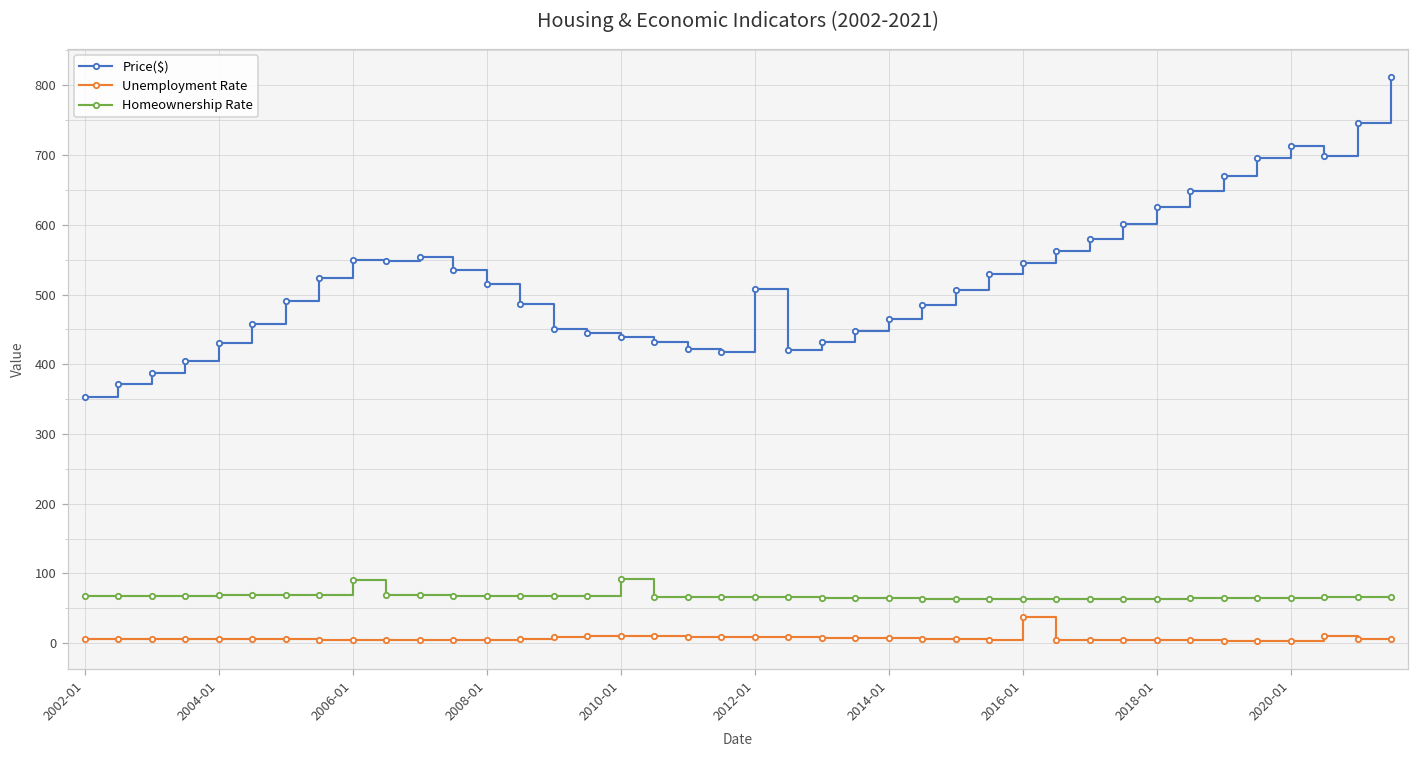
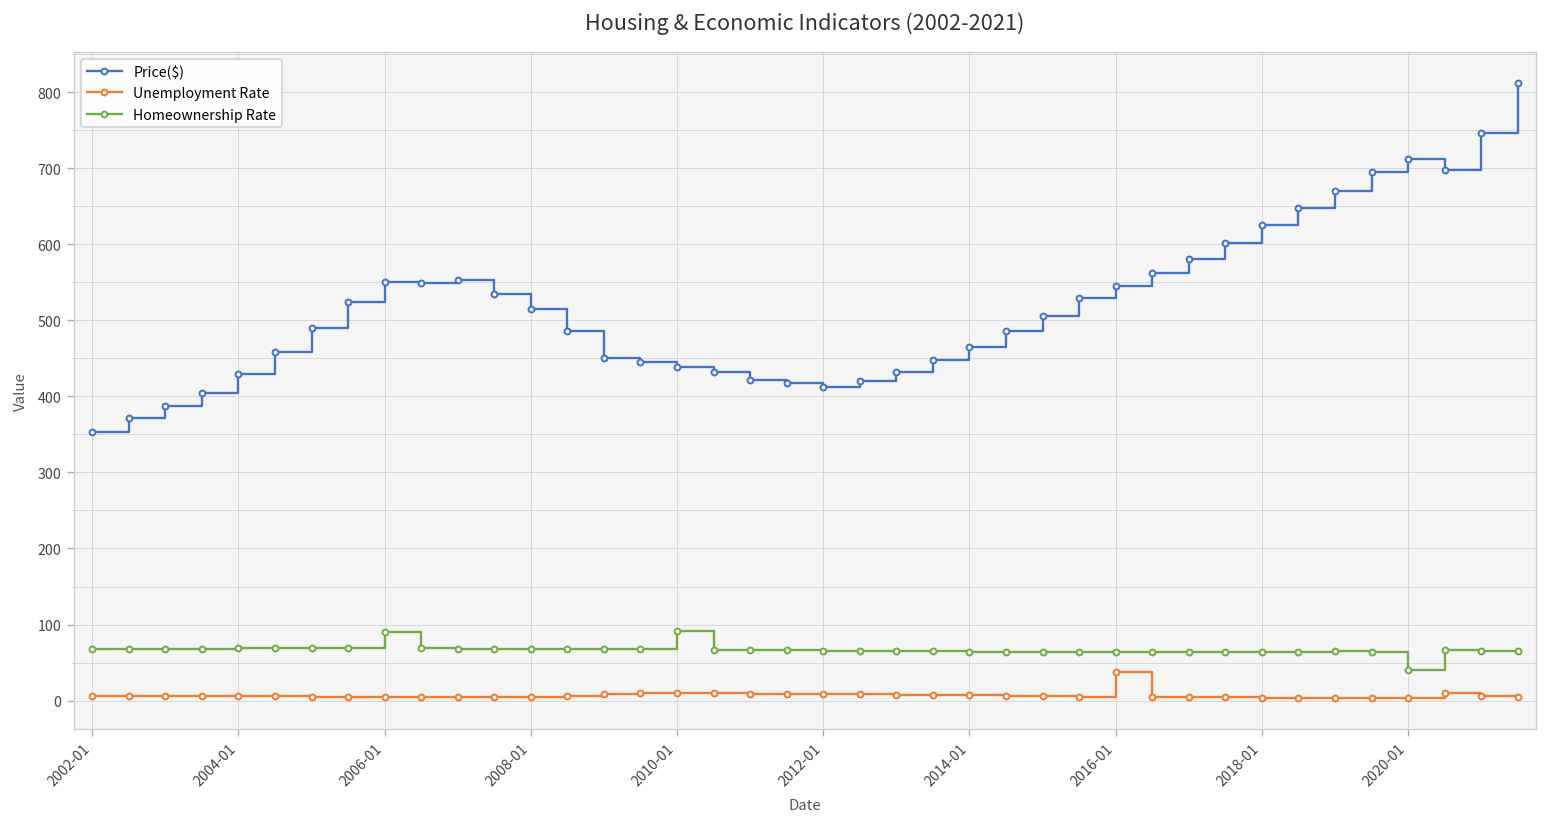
Price($), 2012-01: 510 -> 410
Homeownership Rate, 2020-01: 70 -> 40
